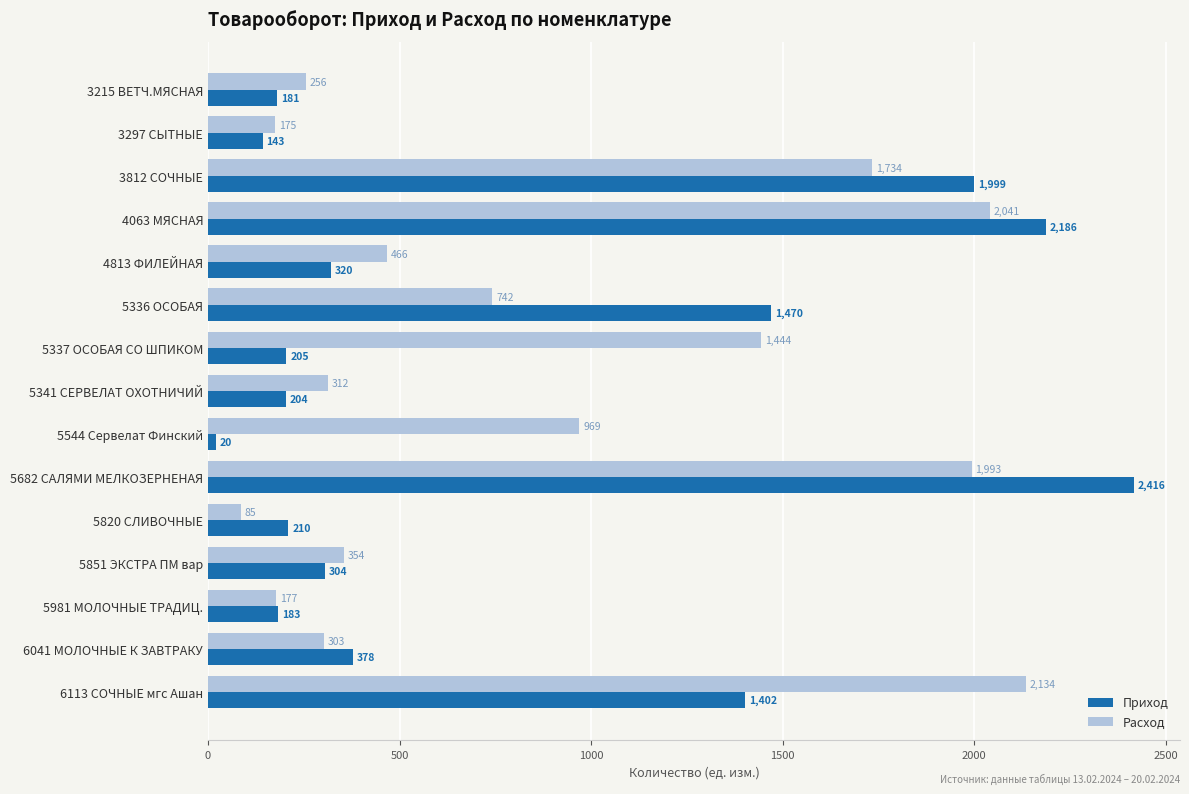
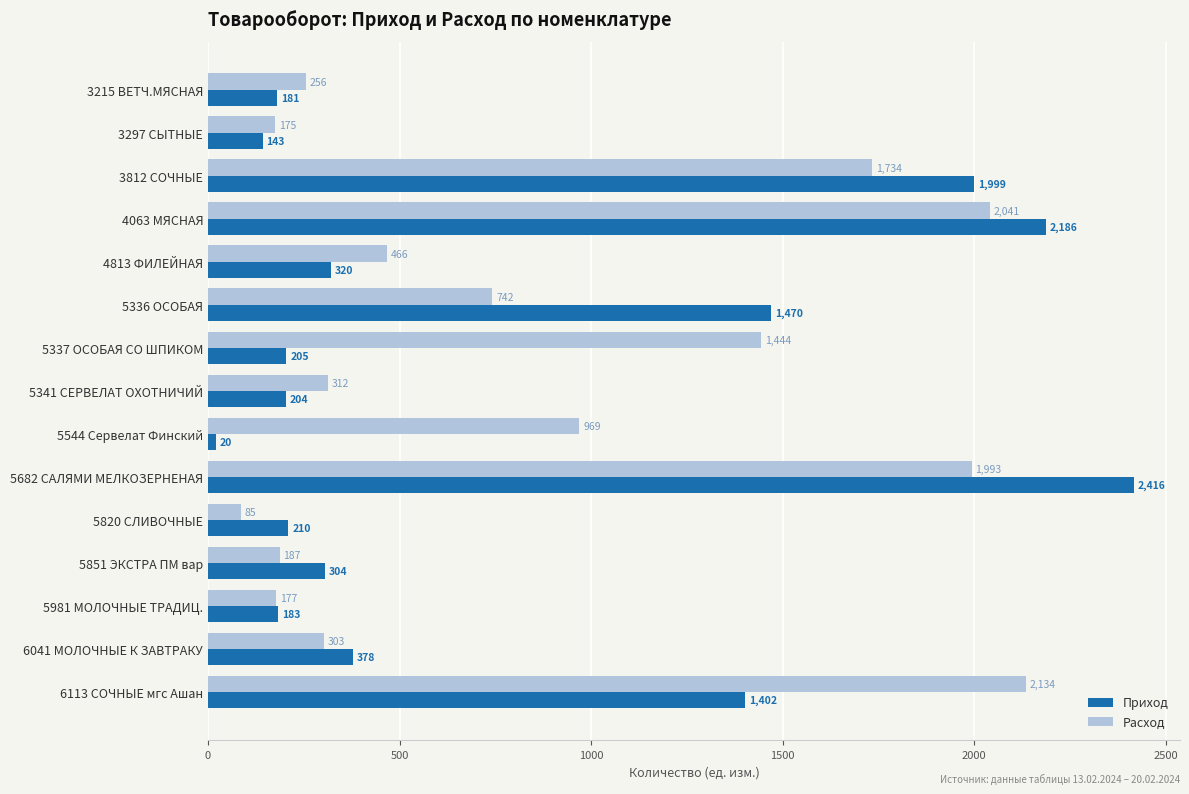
Расход, 5851 ЭКСТРА ПМ вар: 354 -> 187
